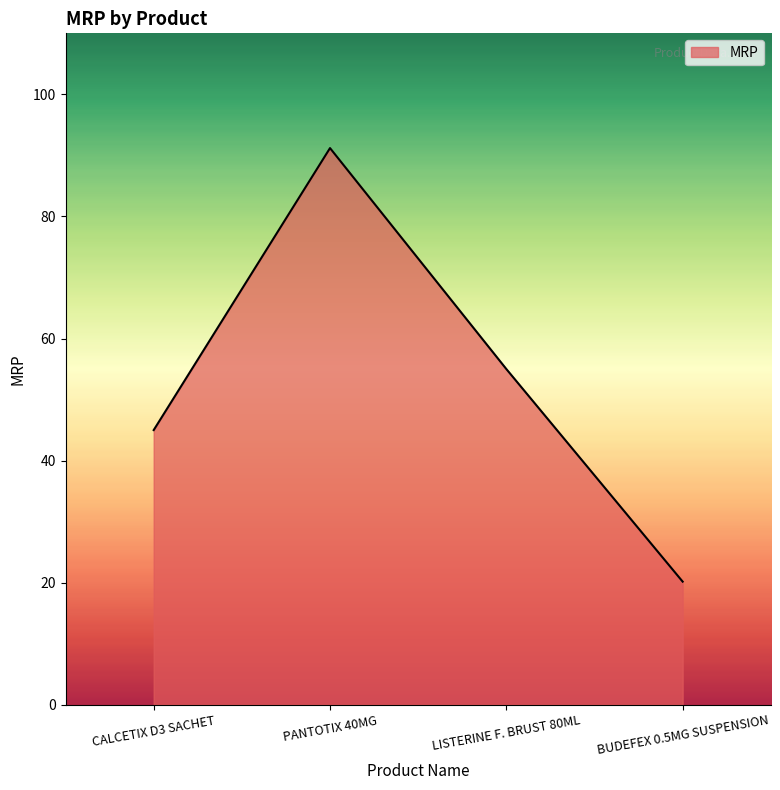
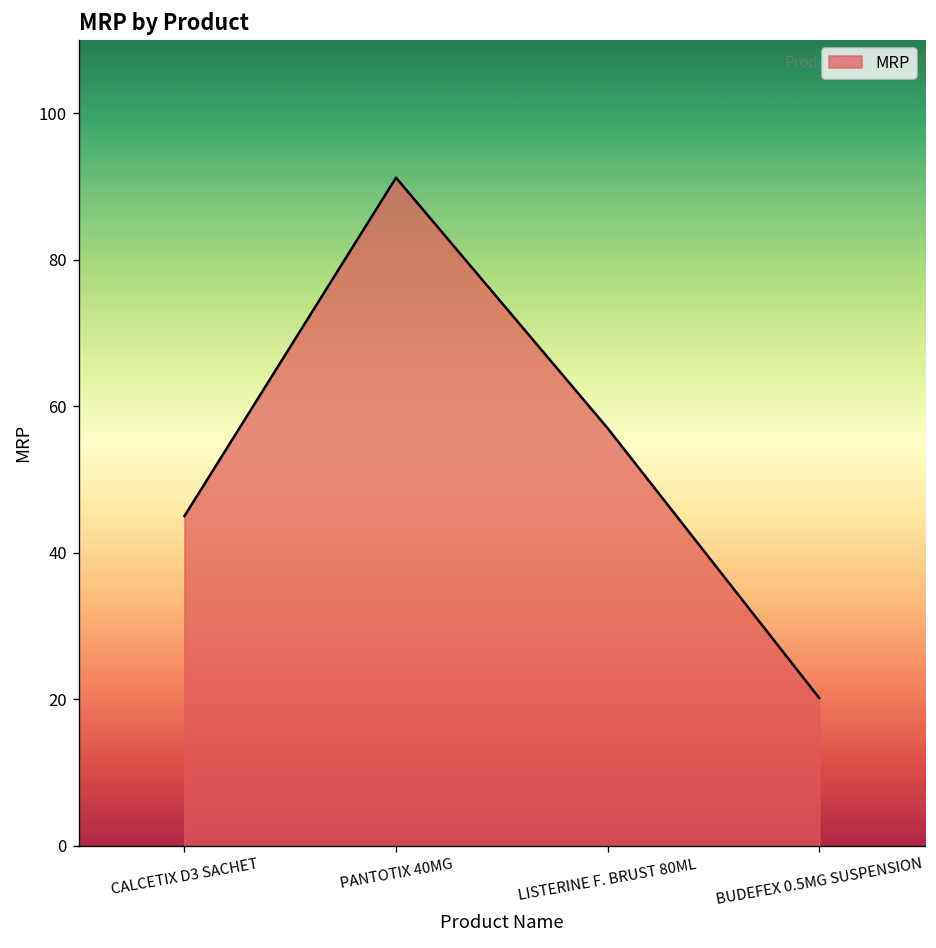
LISTERINE F. BRUST 80ML: 55 -> 57
